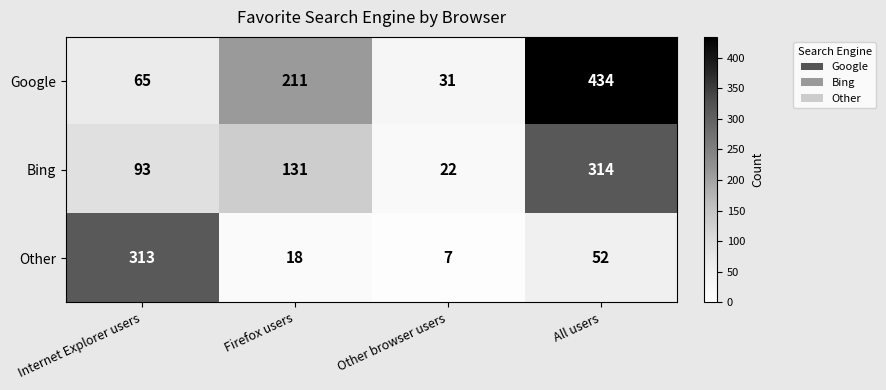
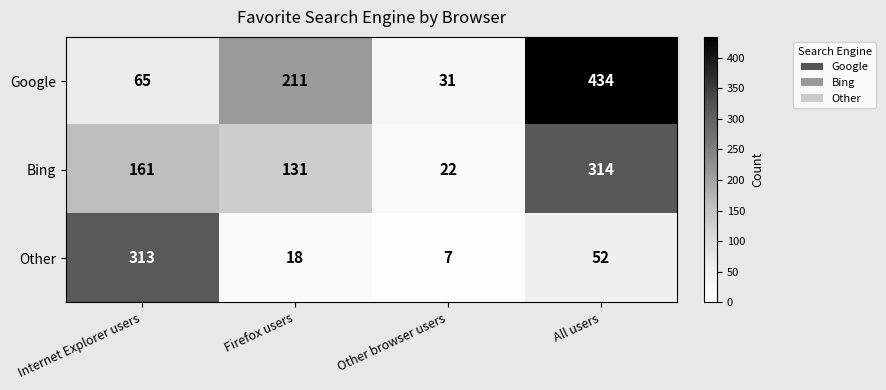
Bing, Internet Explorer users: 93 -> 161
